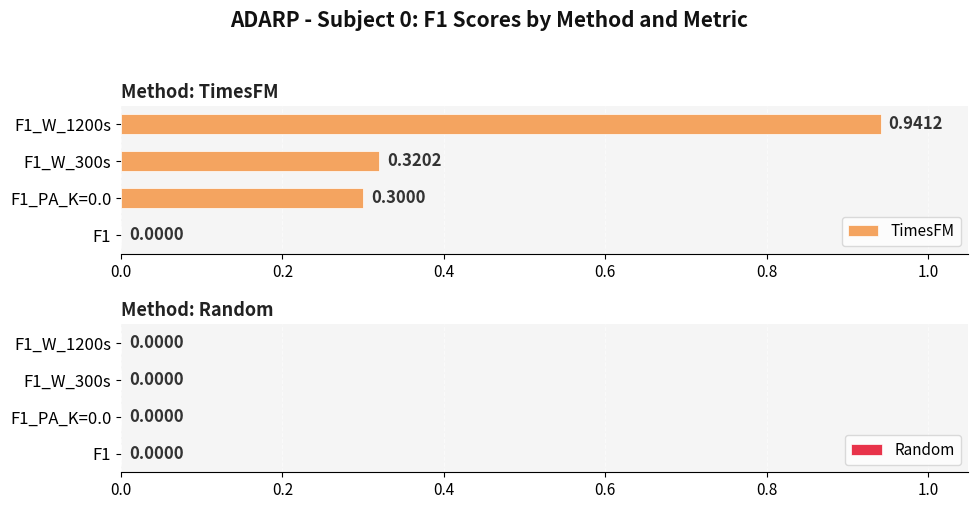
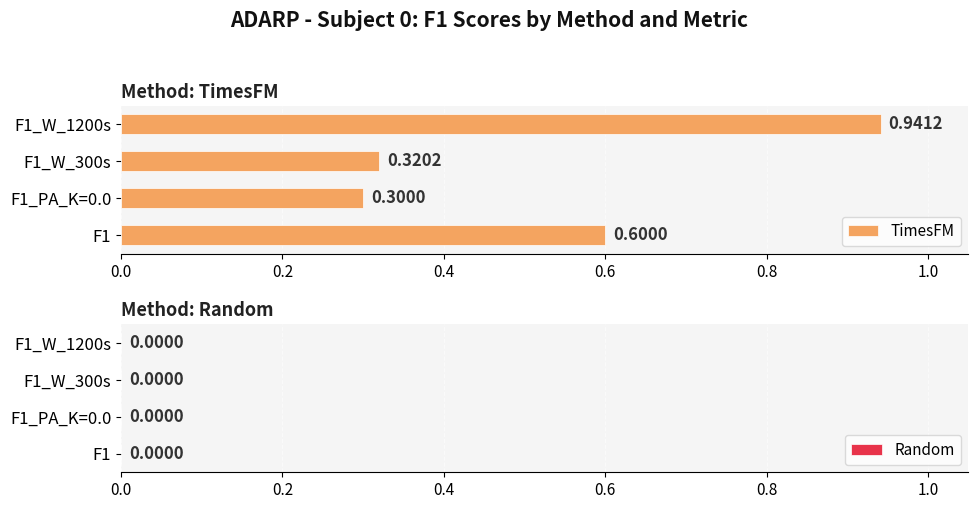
Method: TimesFM, F1: 0.0000 -> 0.6000
